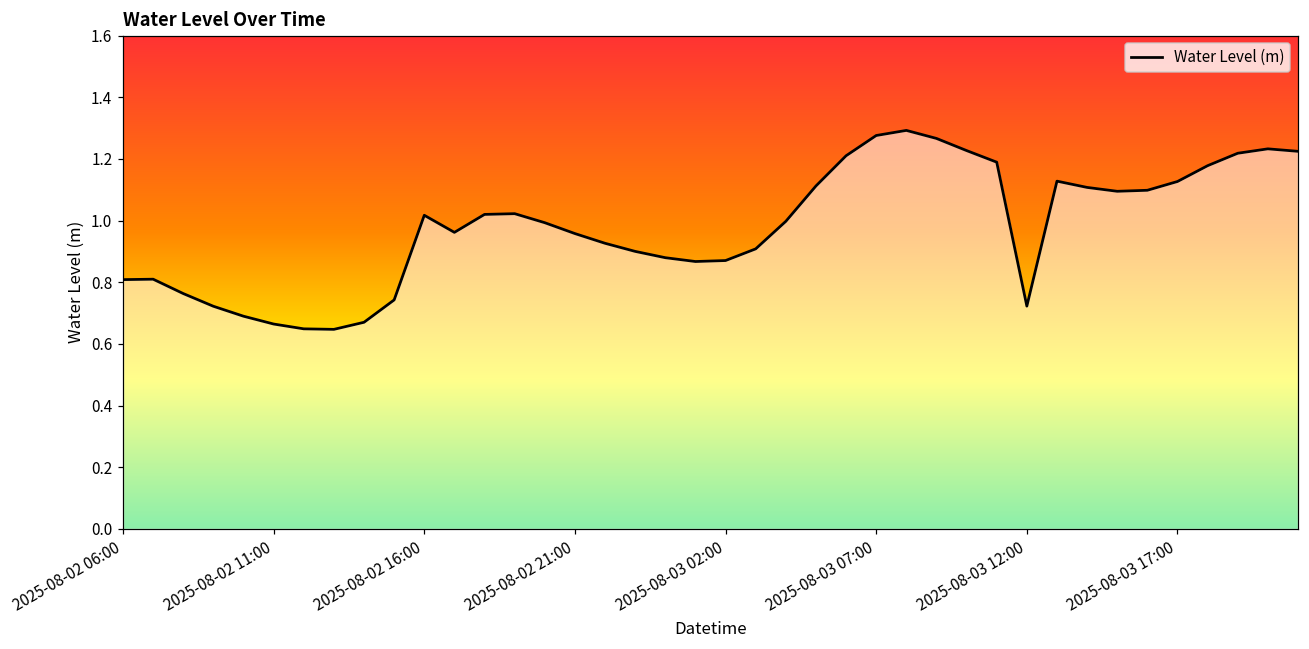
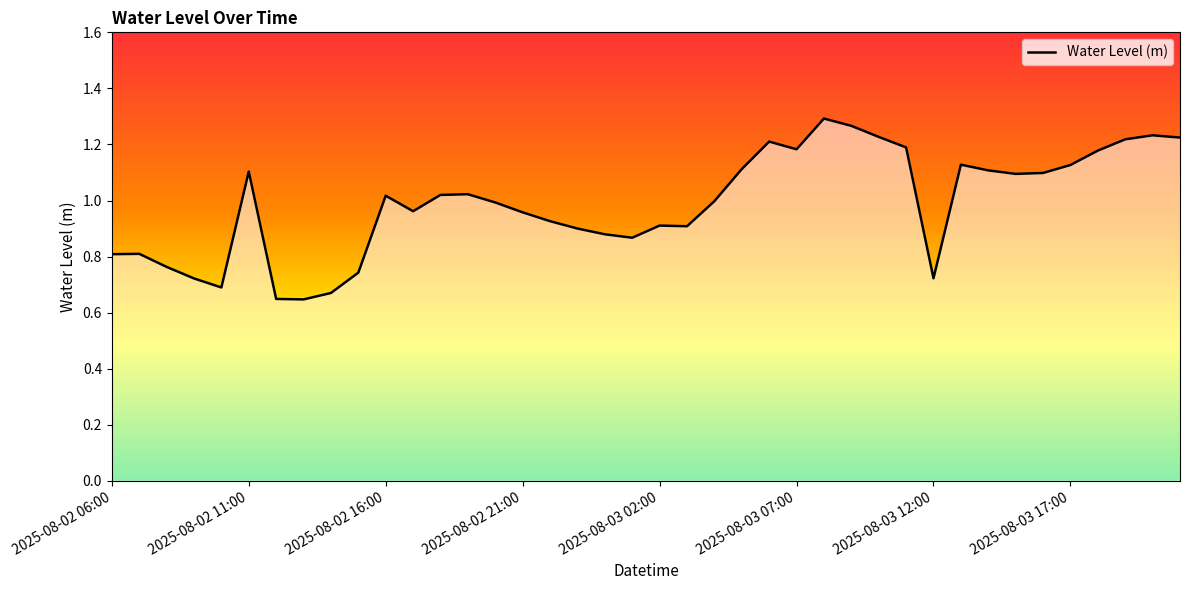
2025-08-02 11:00: 0.66 -> 1.10
2025-08-03 02:00: 0.87 -> 0.91
2025-08-03 07:00: 1.28 -> 1.18
